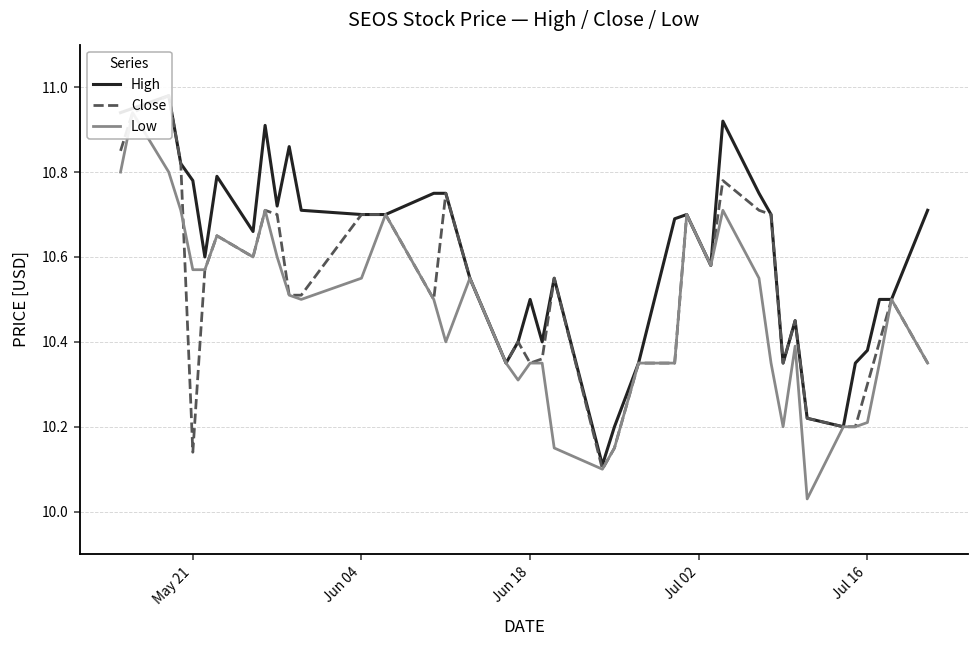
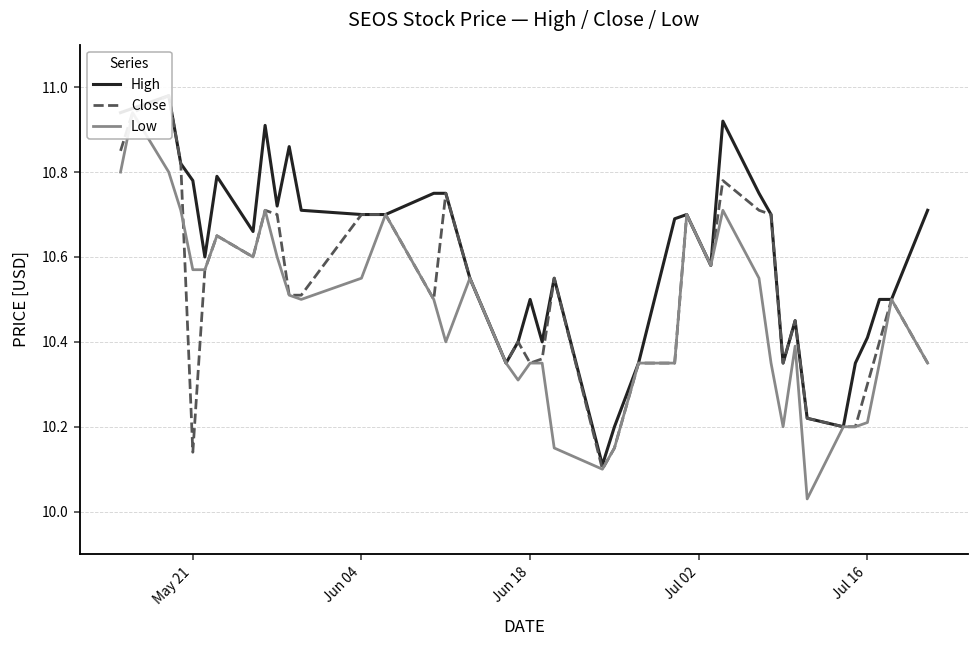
High, Jul 16: 10.38 -> 10.41
